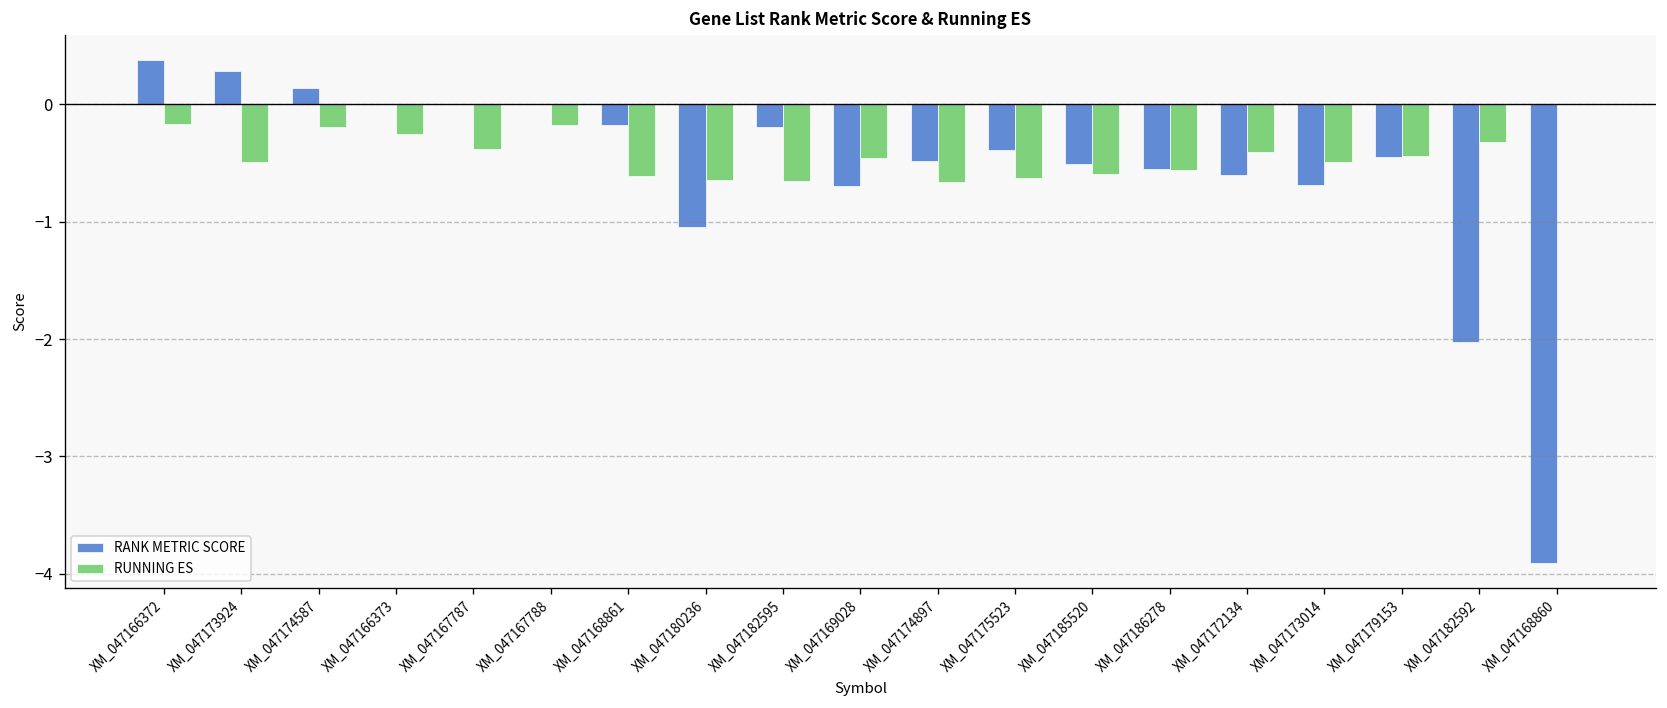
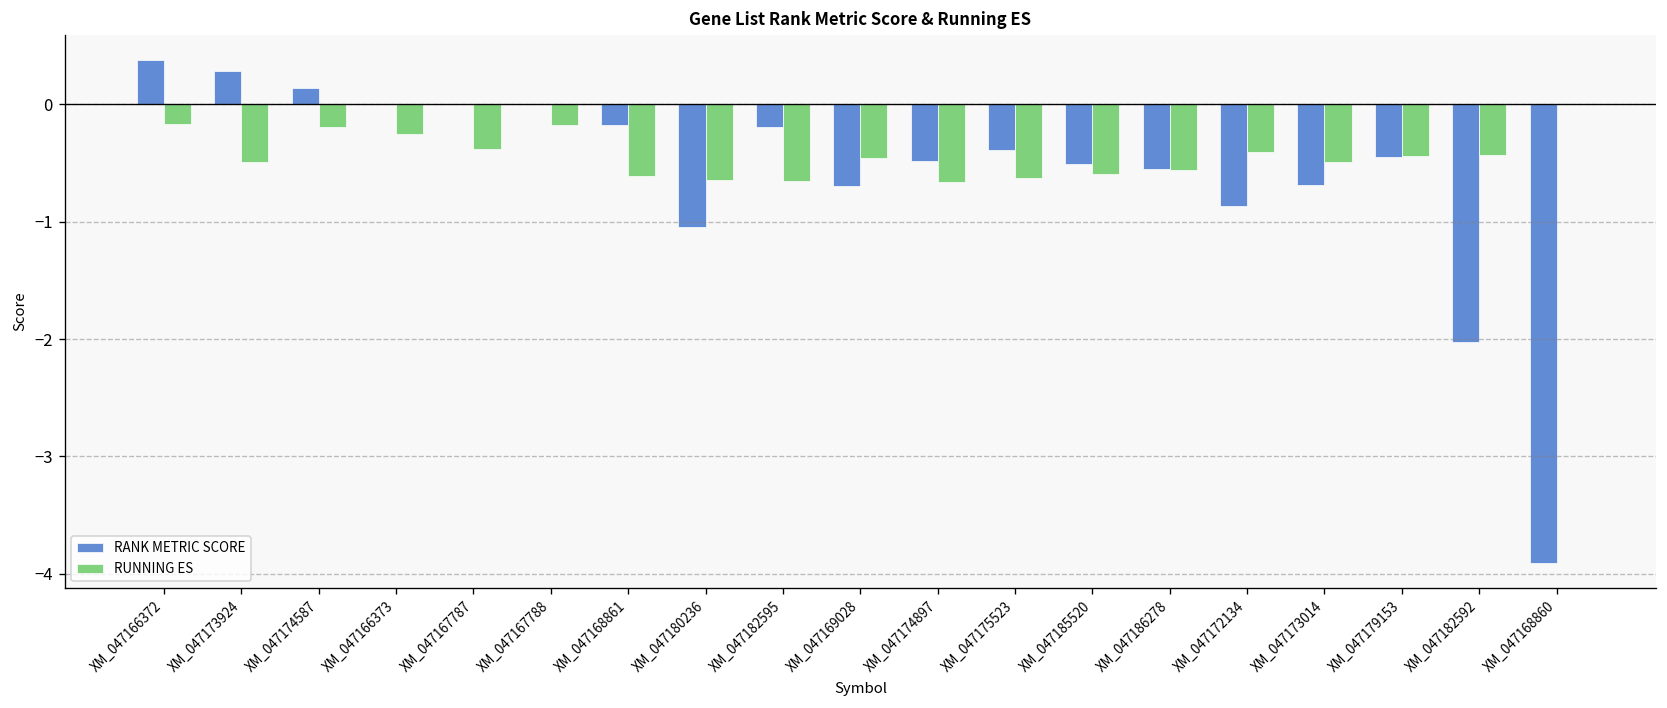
RANK METRIC SCORE, XM_047172134: -0.6 -> -0.9
RUNNING ES, XM_047182592: -0.3 -> -0.4
